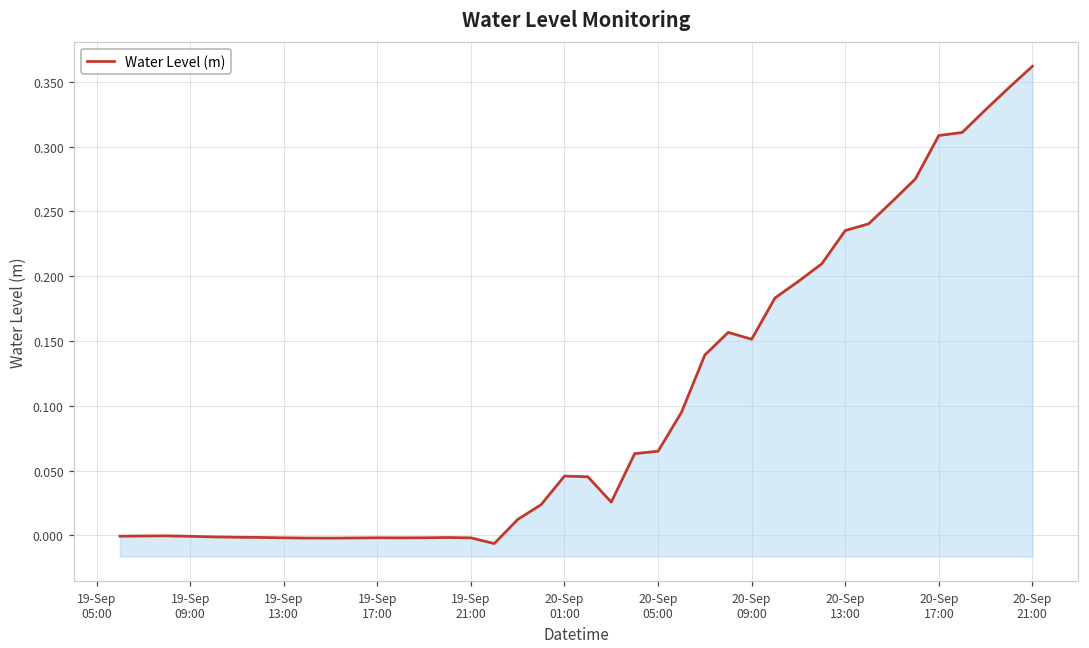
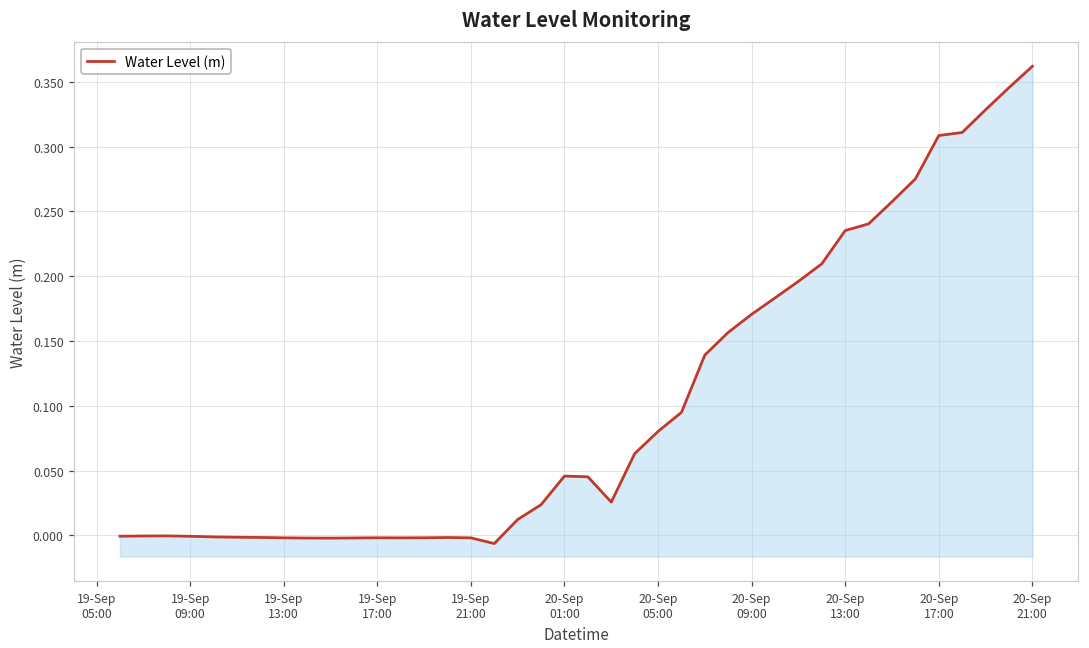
20-Sep 05:00: 0.065 -> 0.080
20-Sep 09:00: 0.151 -> 0.171
